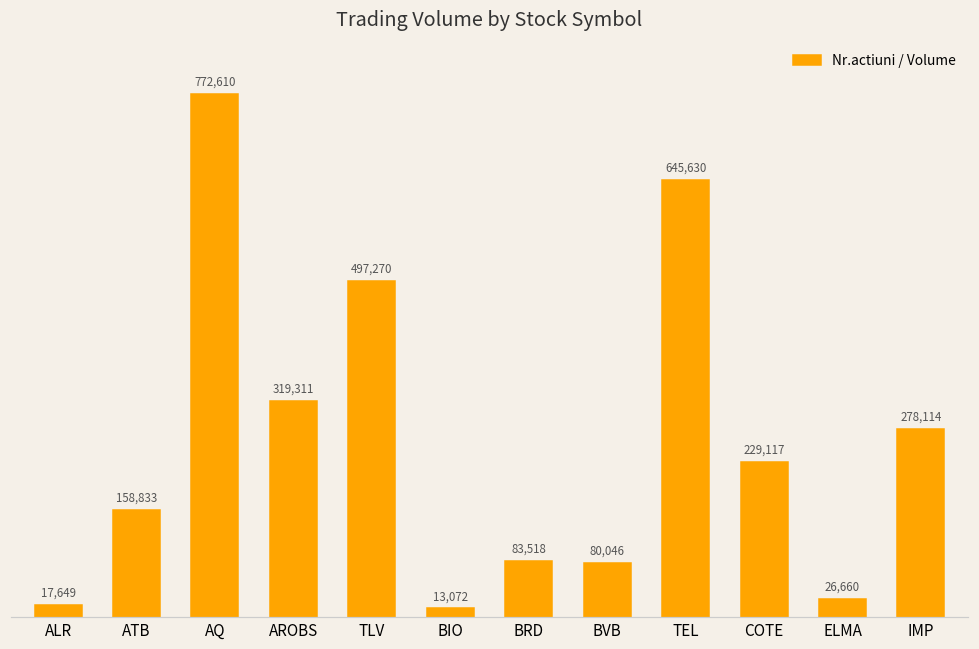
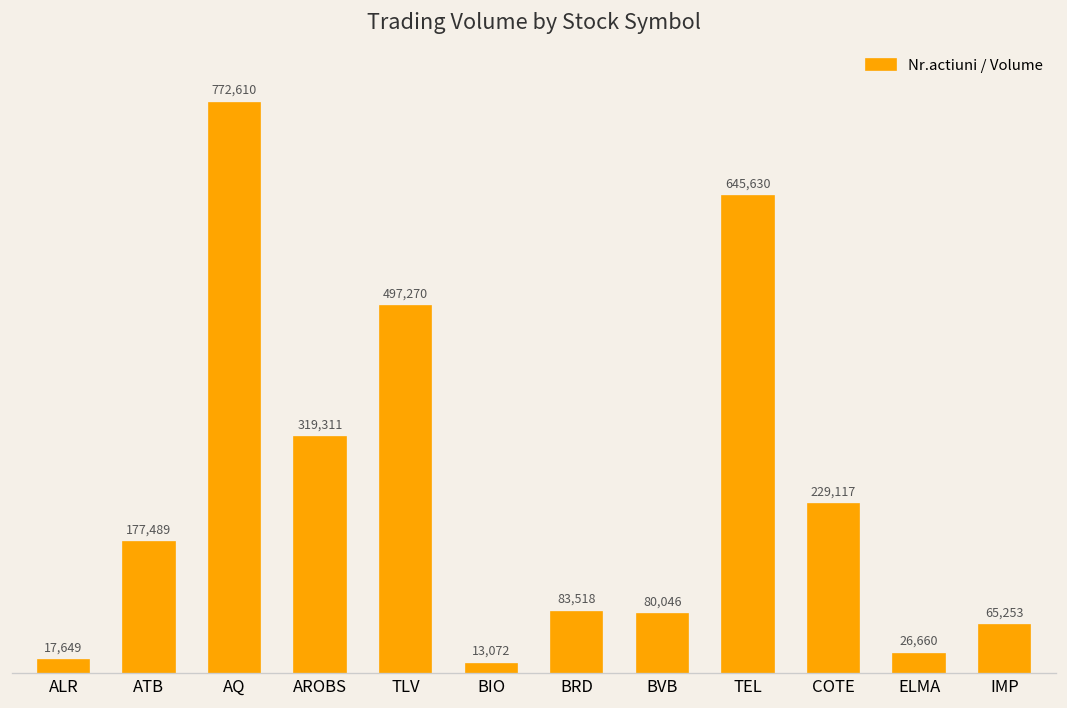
ATB: 158,833 -> 177,489
IMP: 278,114 -> 65,253
